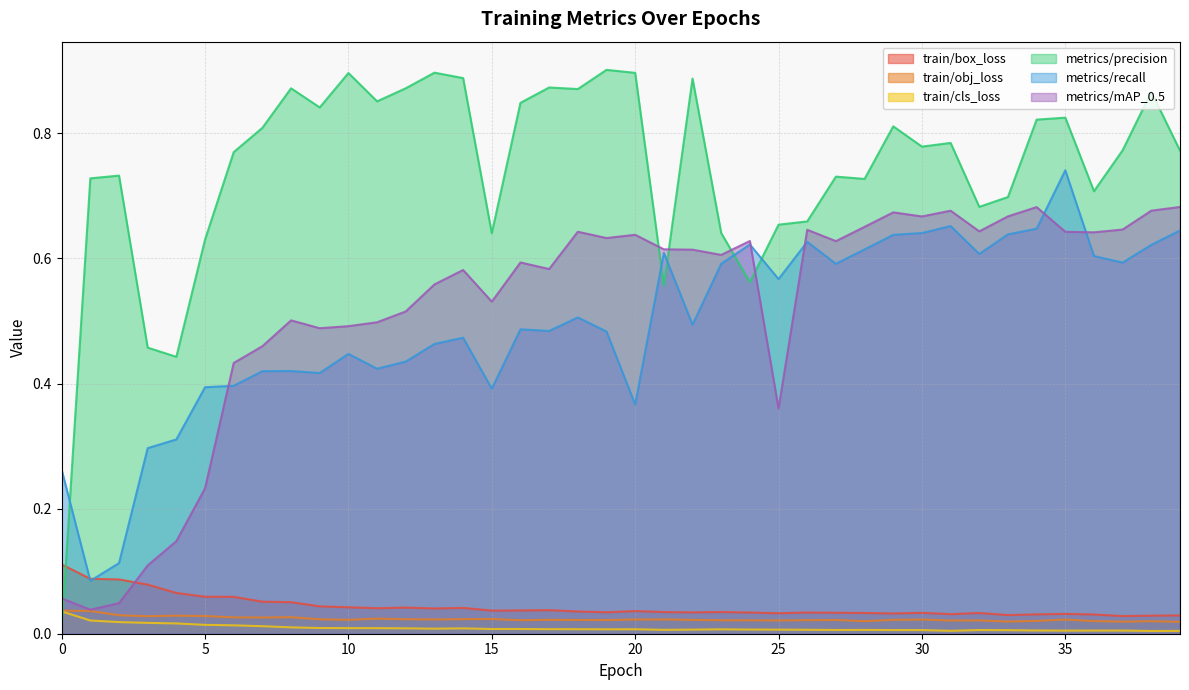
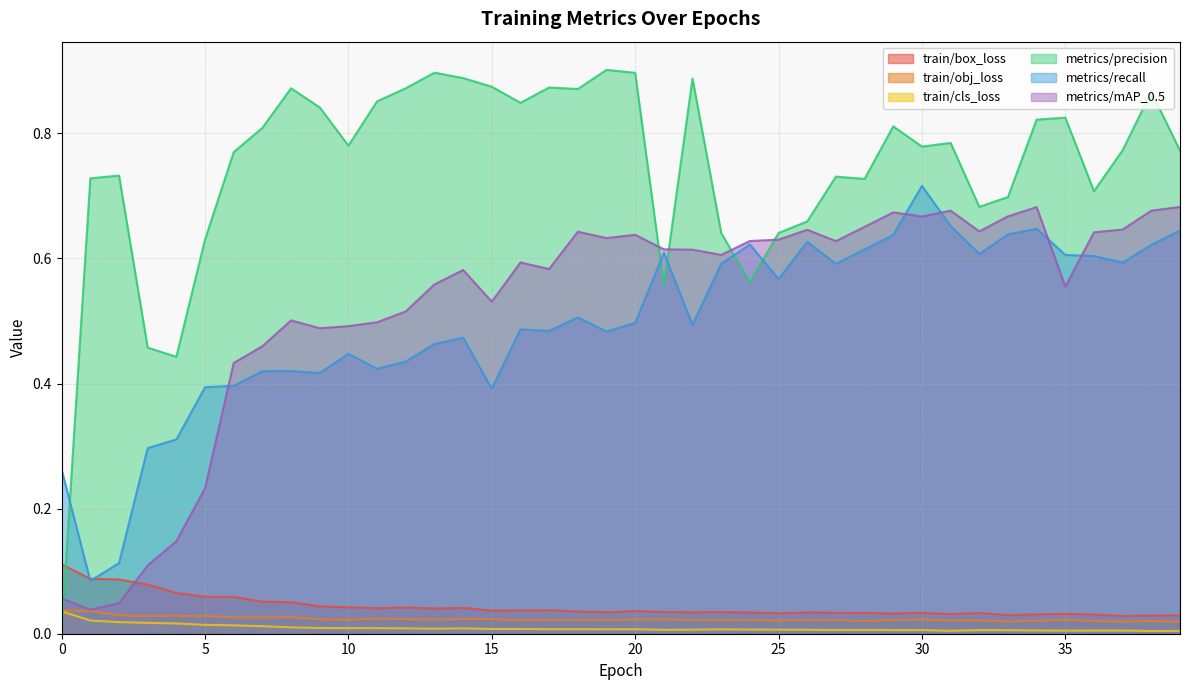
metrics/precision, 10: 0.90 -> 0.78
metrics/precision, 15: 0.64 -> 0.87
metrics/recall, 20: 0.37 -> 0.50
metrics/precision, 25: 0.65 -> 0.64
metrics/mAP_0.5, 25: 0.36 -> 0.63
metrics/recall, 30: 0.64 -> 0.72
metrics/recall, 35: 0.74 -> 0.61
metrics/mAP_0.5, 35: 0.64 -> 0.56
